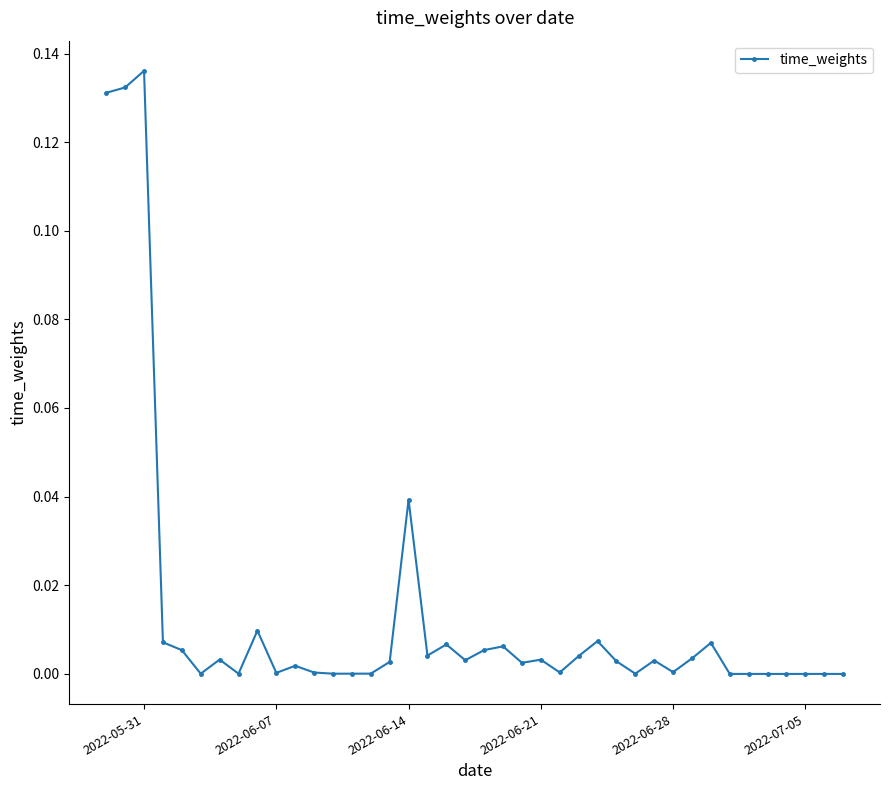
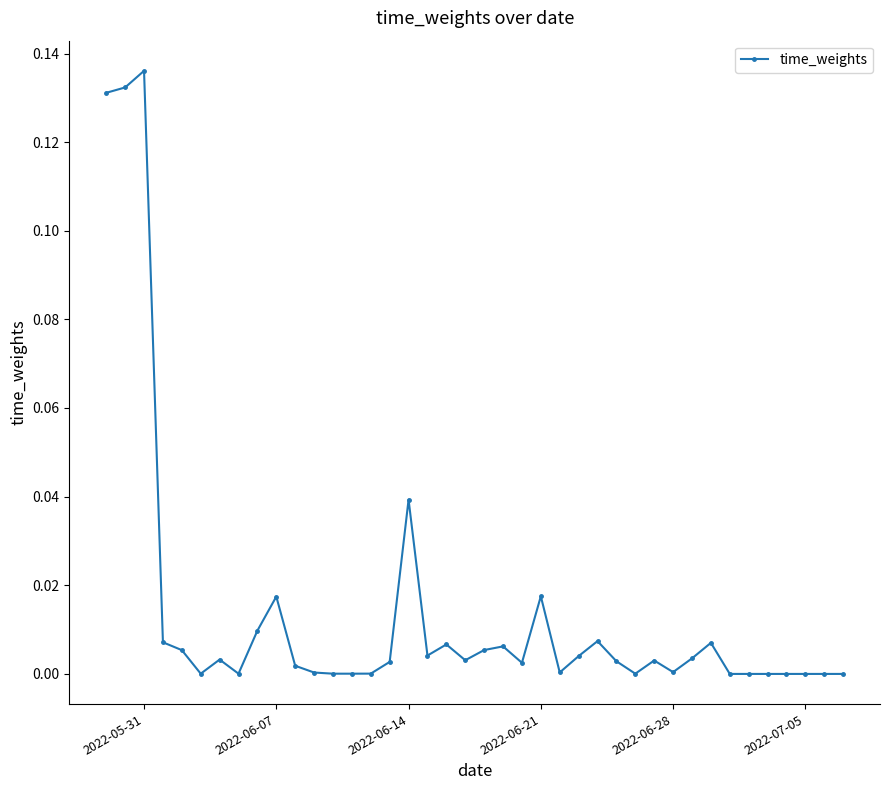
2022-06-07: 0.000 -> 0.017
2022-06-21: 0.003 -> 0.017
